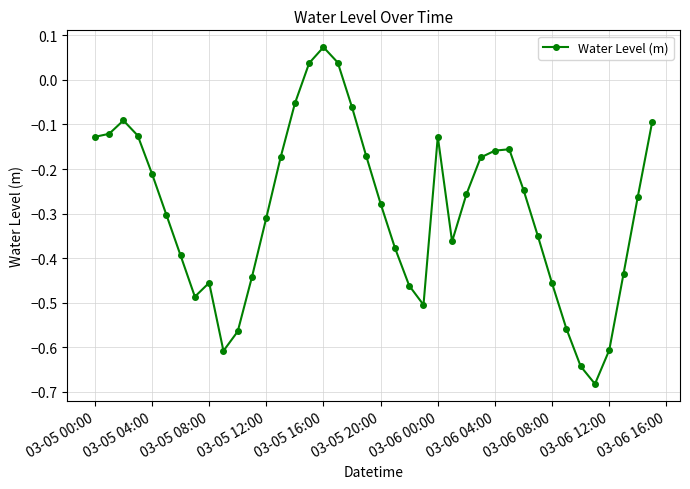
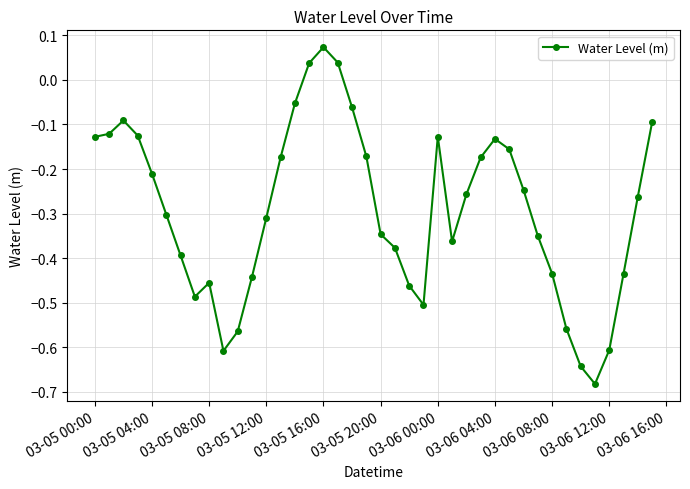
03-05 20:00: -0.28 -> -0.35
03-06 04:00: -0.16 -> -0.13
03-06 08:00: -0.46 -> -0.43
